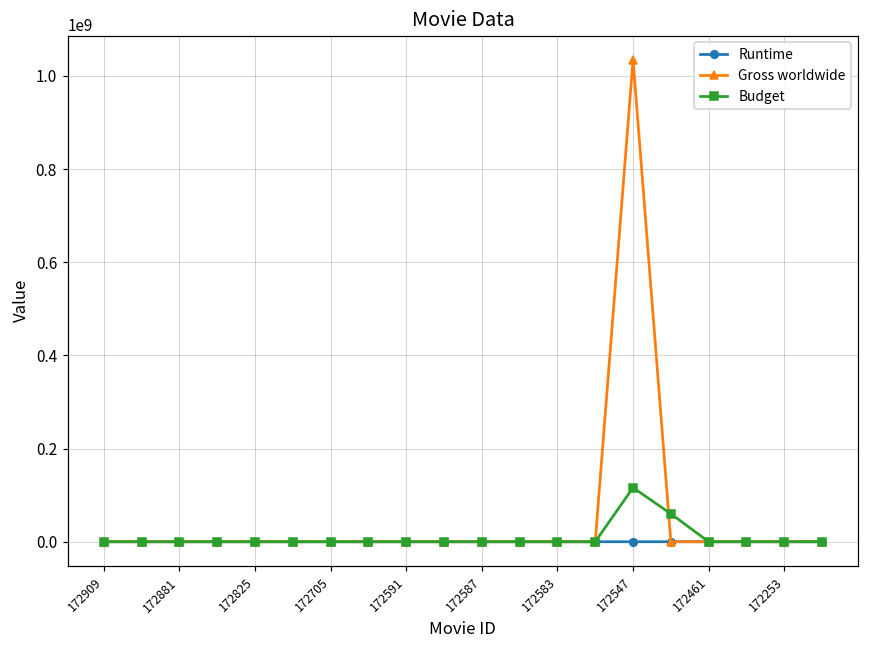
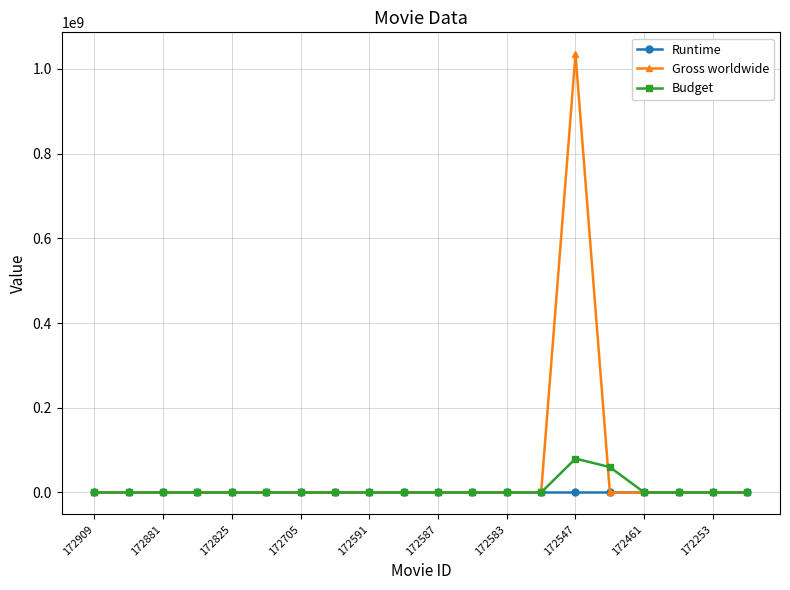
Budget, 172547: 120000000 -> 80000000
